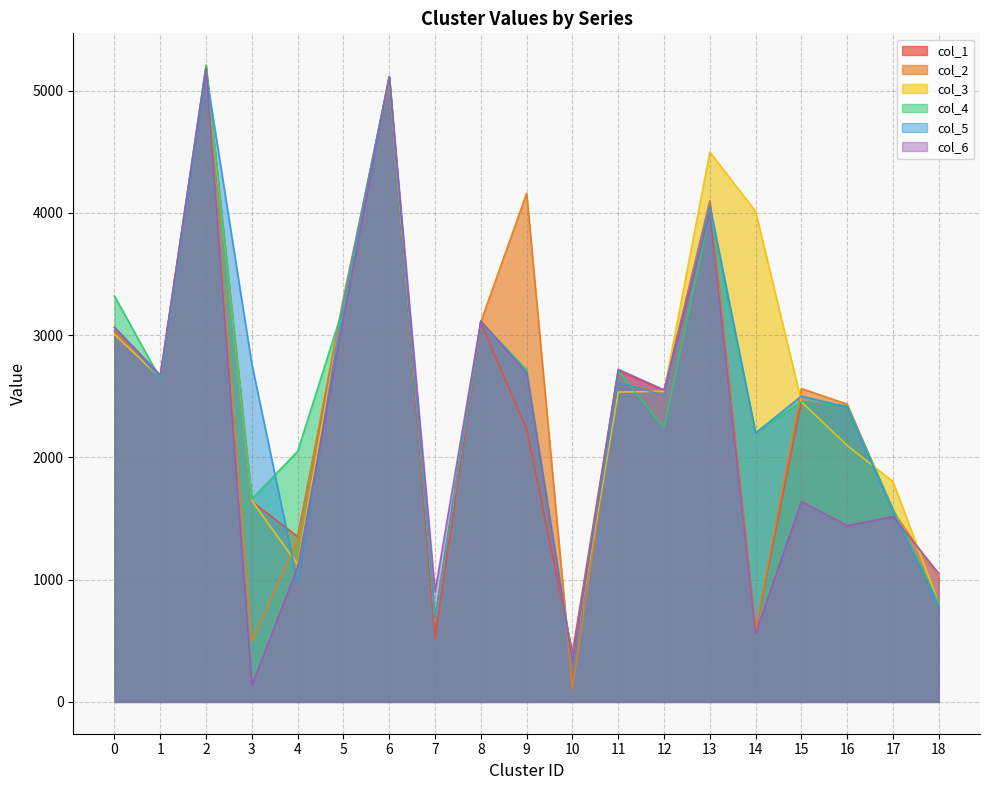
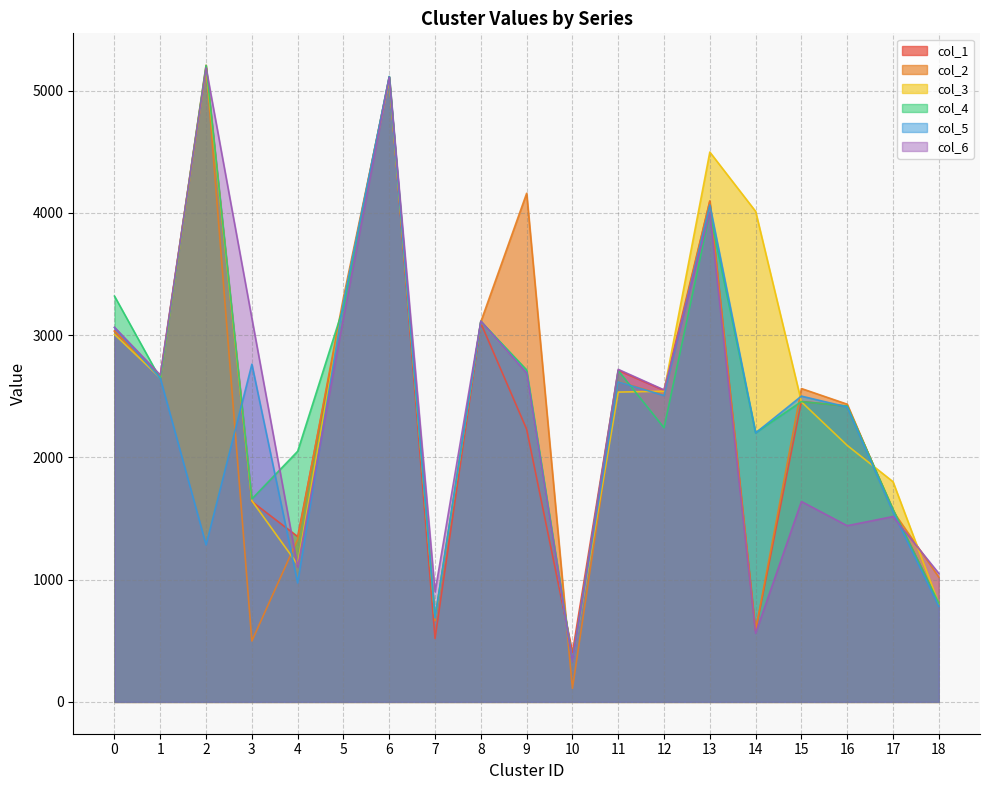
col_5, 2: 5140 -> 1280
col_6, 3: 140 -> 3140
